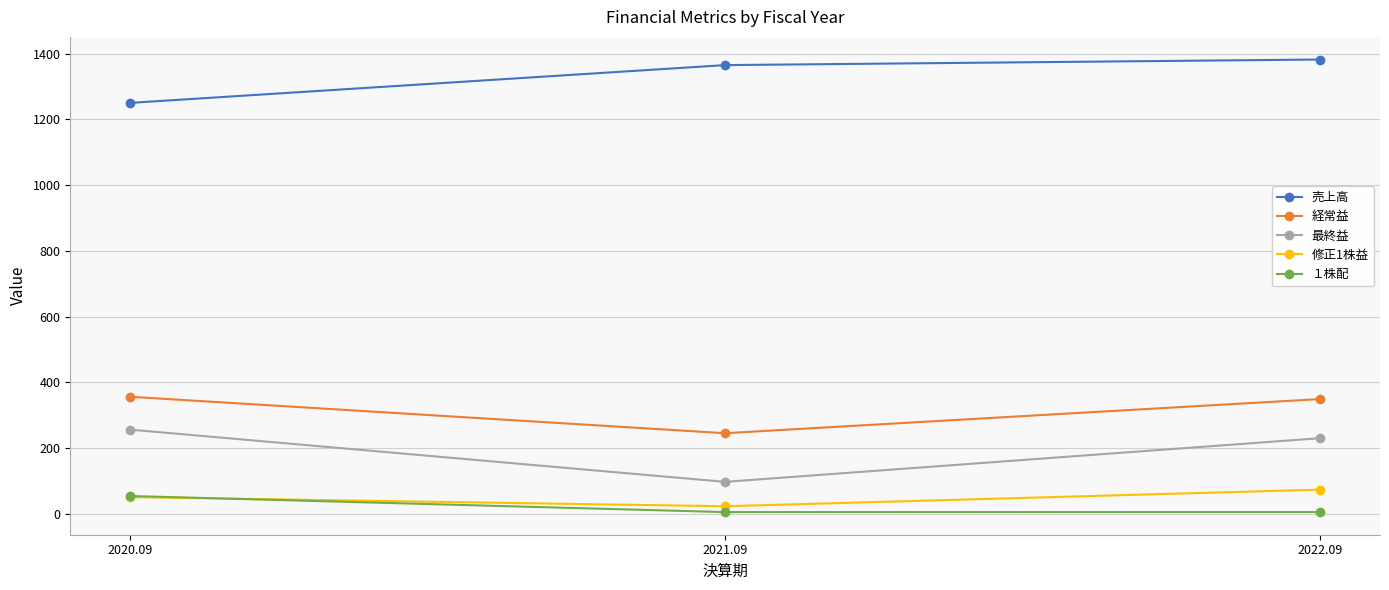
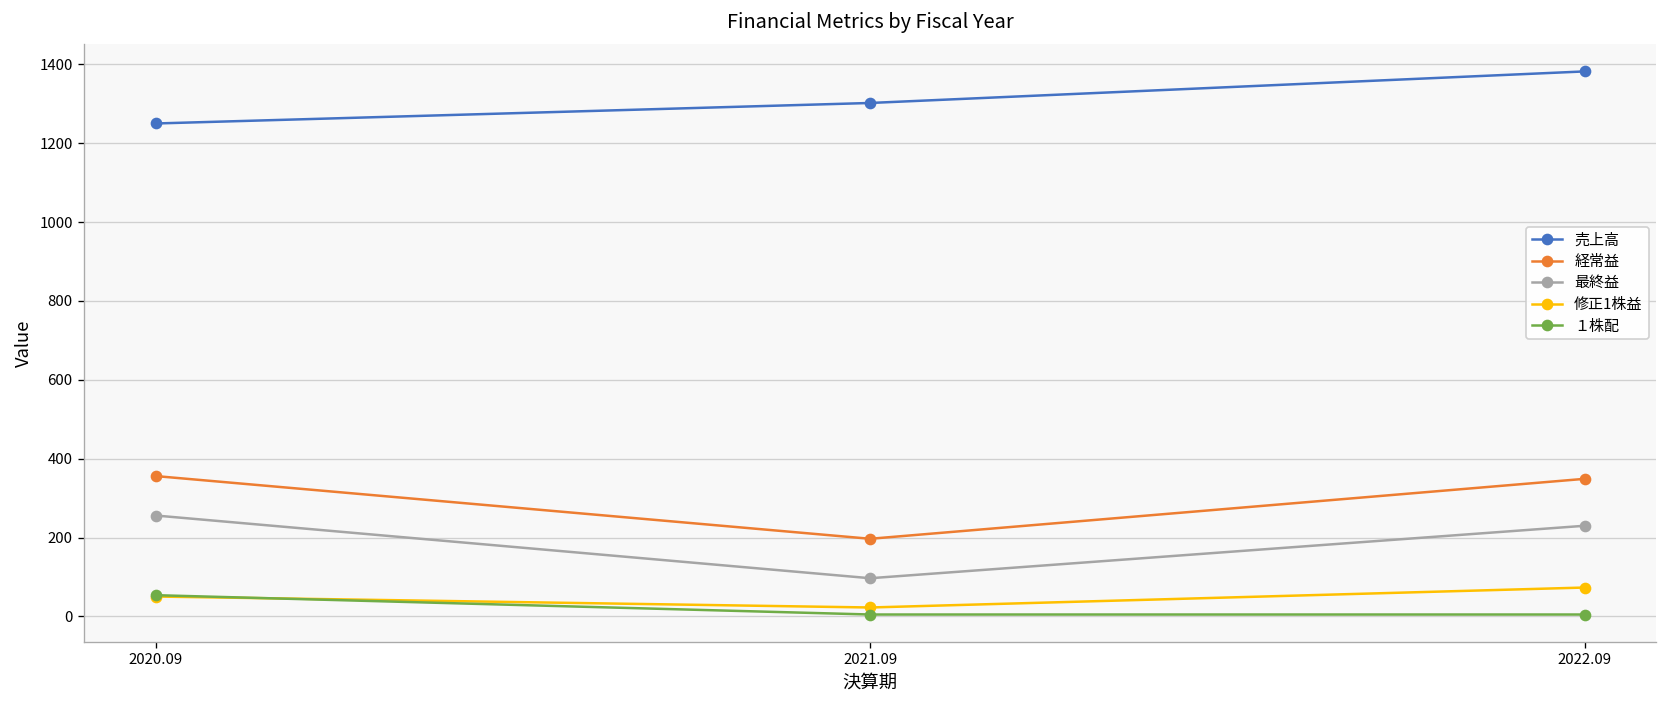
売上高, 2021.09: 1370 -> 1300
経常益, 2021.09: 250 -> 200
